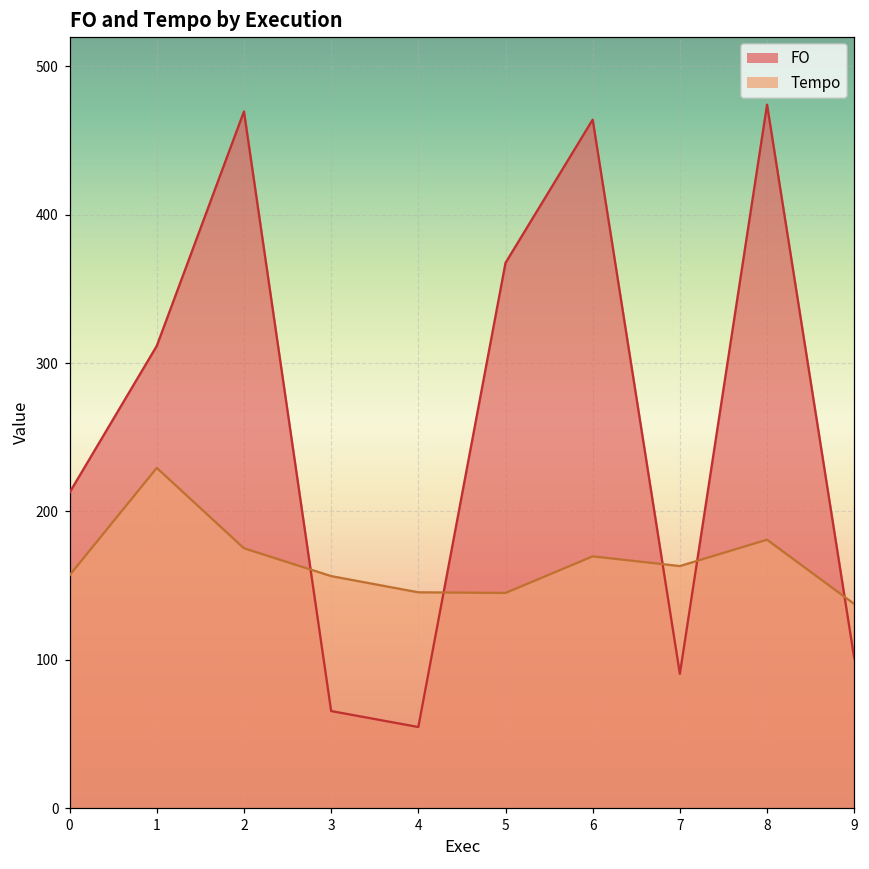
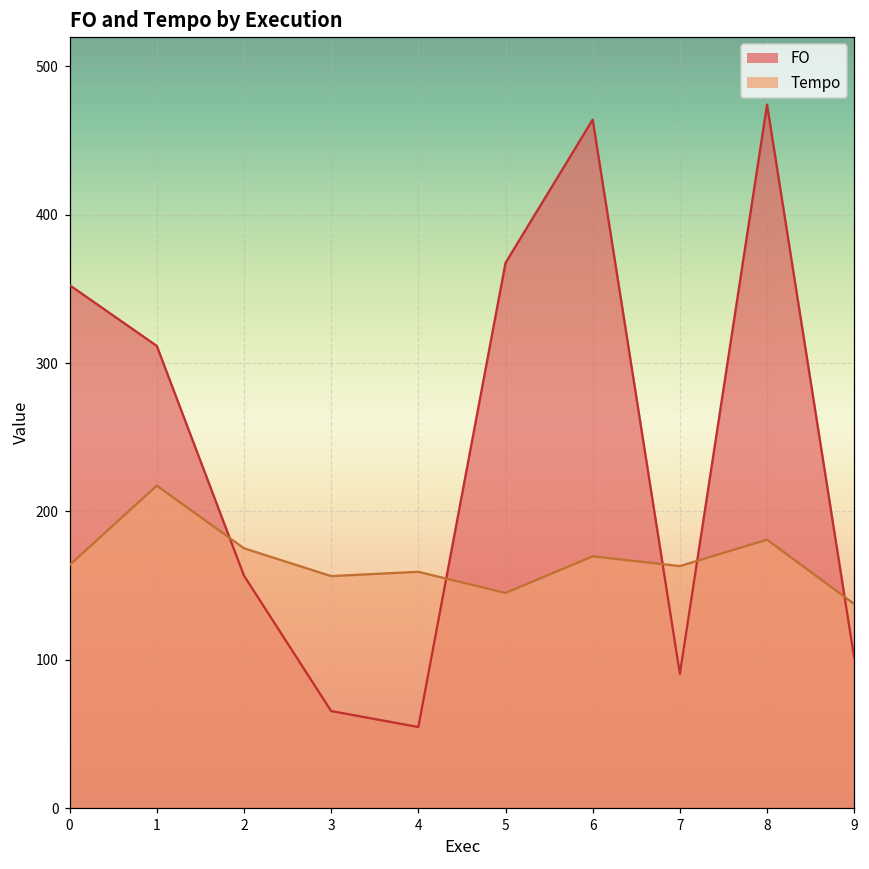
FO, 0: 213 -> 353
Tempo, 0: 157 -> 164
Tempo, 1: 229 -> 217
FO, 2: 470 -> 157
Tempo, 4: 145 -> 159
